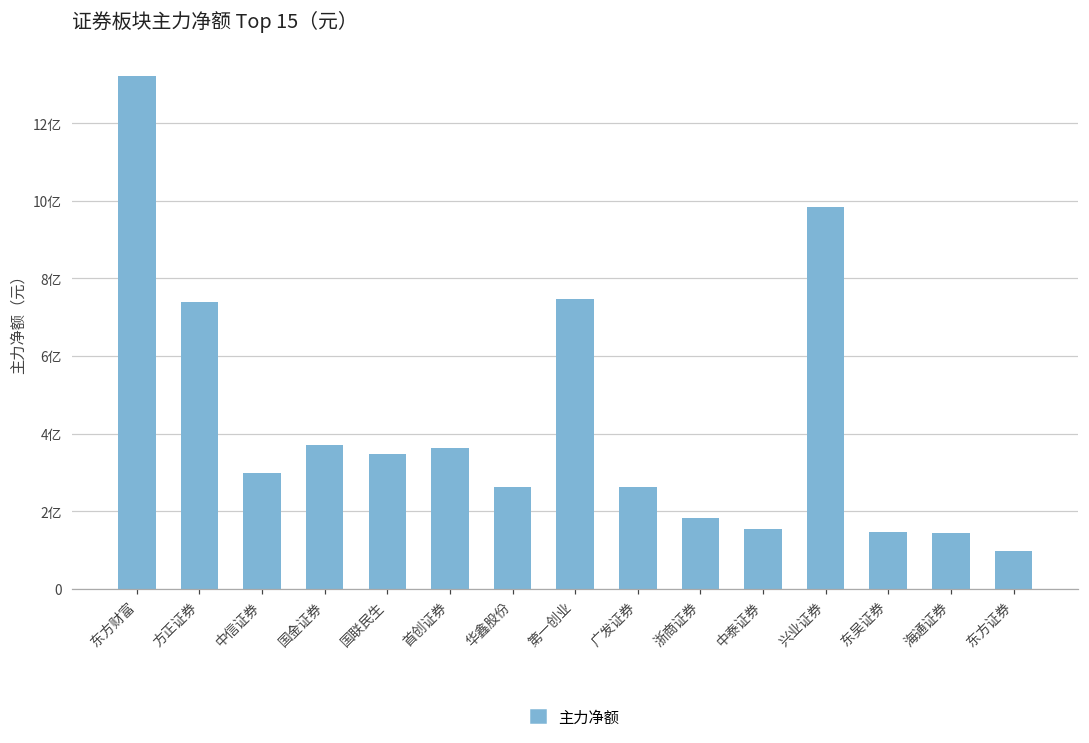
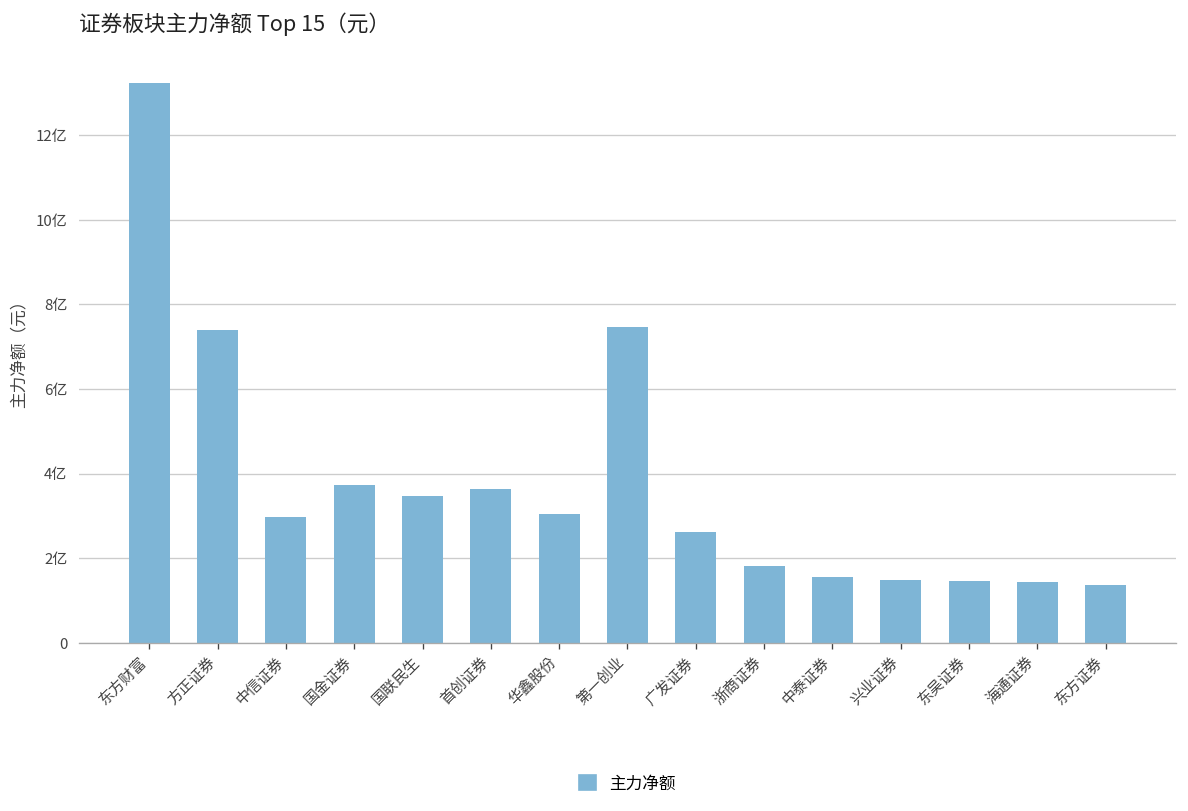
华鑫股份: 2.6亿 -> 3.0亿
兴业证券: 9.8亿 -> 1.5亿
东方证券: 1.0亿 -> 1.4亿
